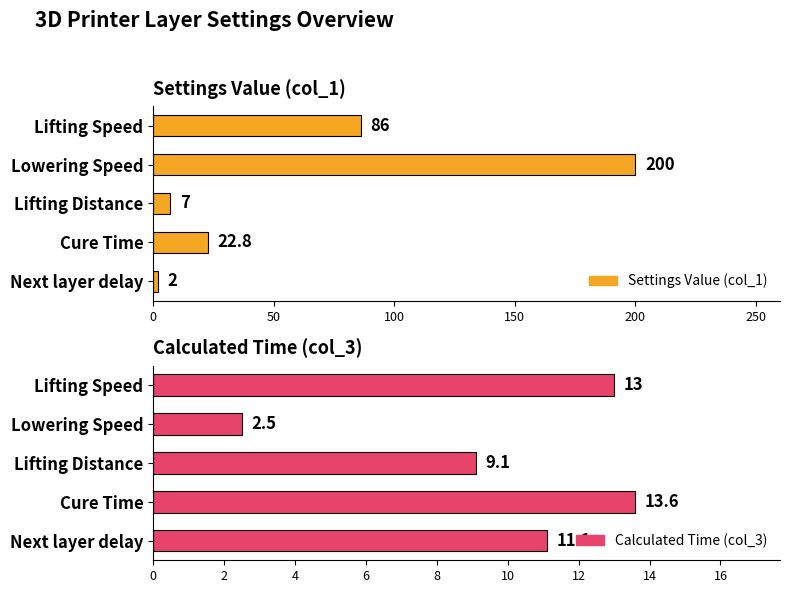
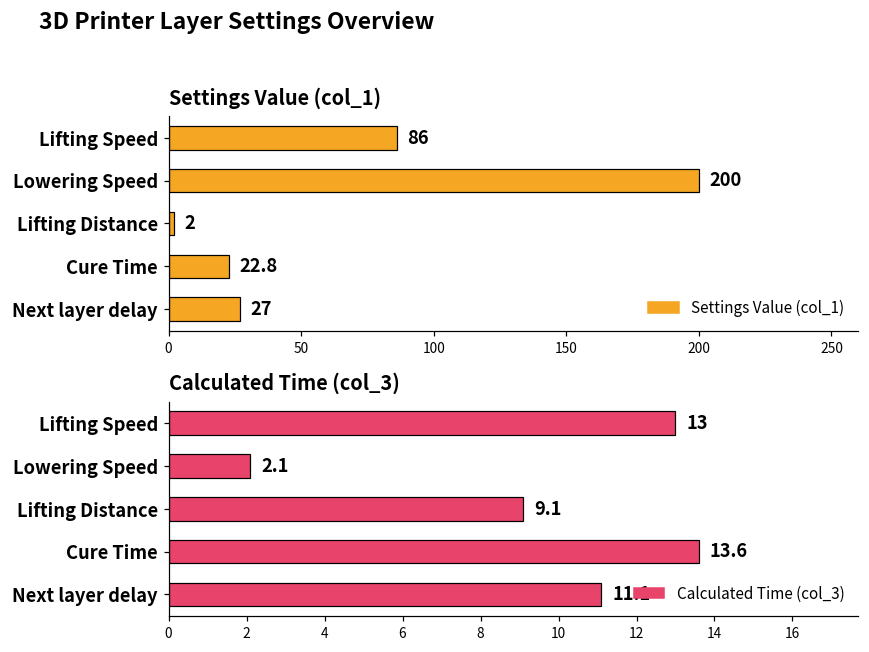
Settings Value (col_1), Lifting Distance: 7 -> 2
Settings Value (col_1), Next layer delay: 2 -> 27
Calculated Time (col_3), Lowering Speed: 2.5 -> 2.1
